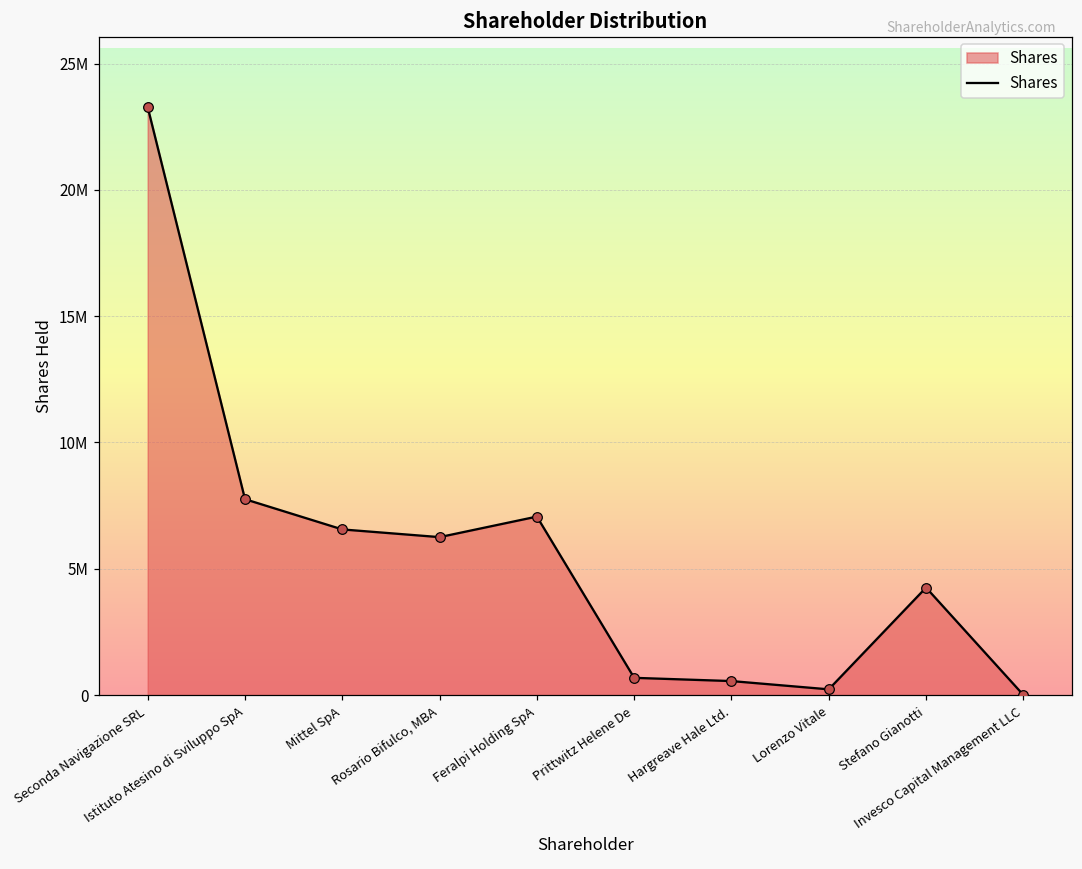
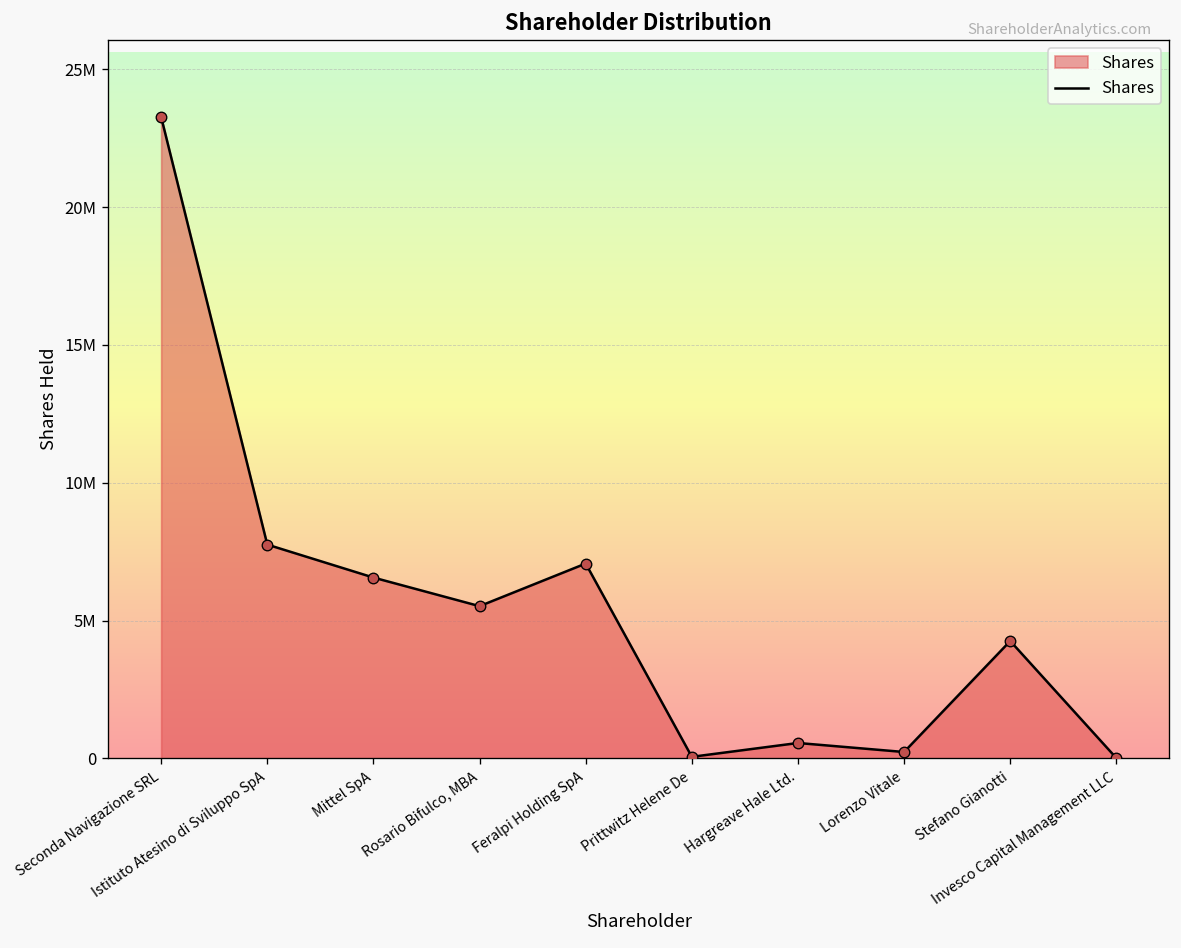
Rosario Bifulco, MBA: 6300000 -> 5500000
Prittwitz Helene De: 700000 -> 100000
